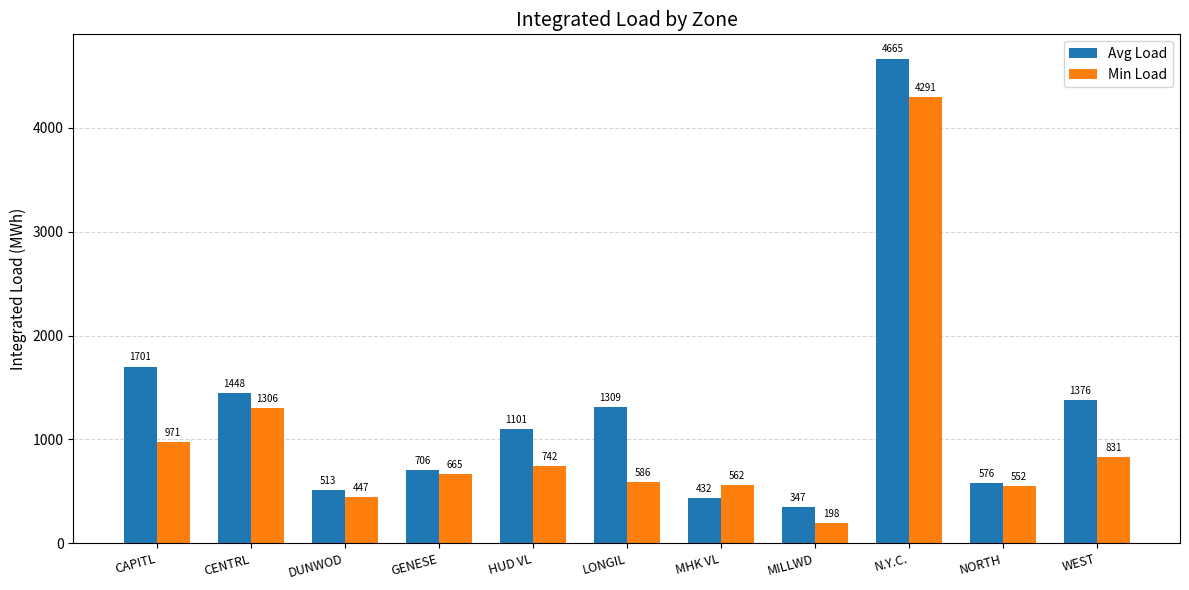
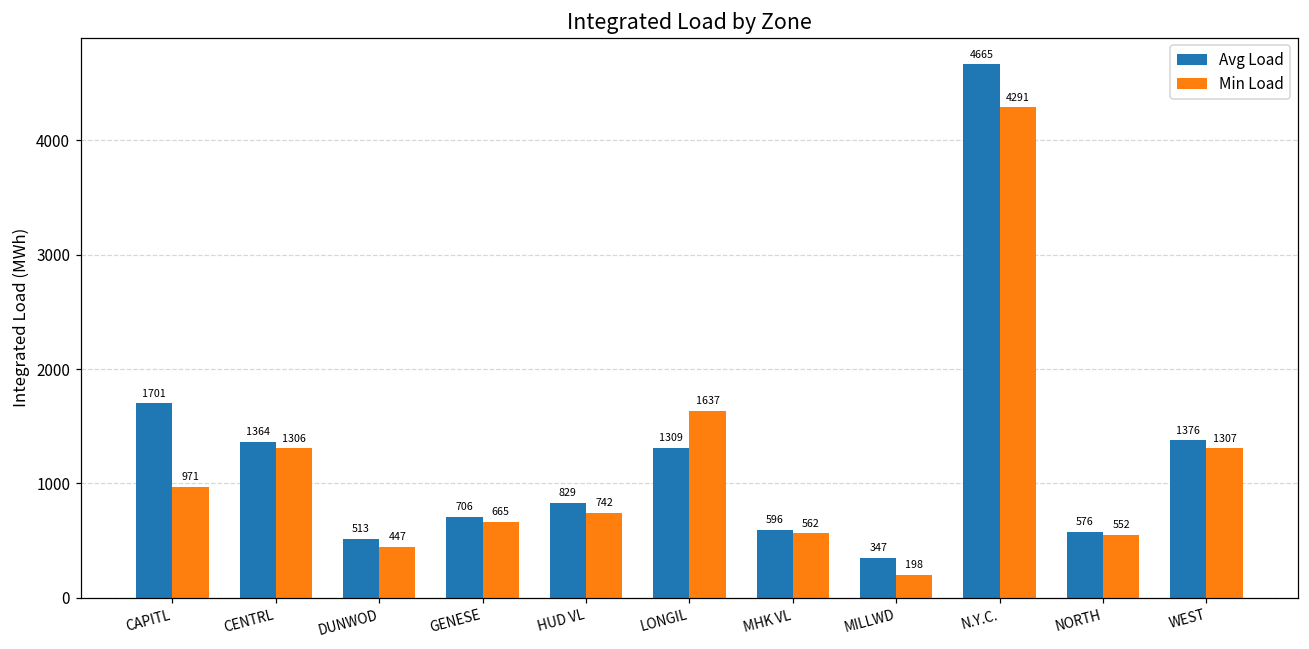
Avg Load, CENTRL: 1448 -> 1364
Avg Load, HUD VL: 1101 -> 829
Min Load, LONGIL: 586 -> 1637
Avg Load, MHK VL: 432 -> 596
Min Load, WEST: 831 -> 1307
